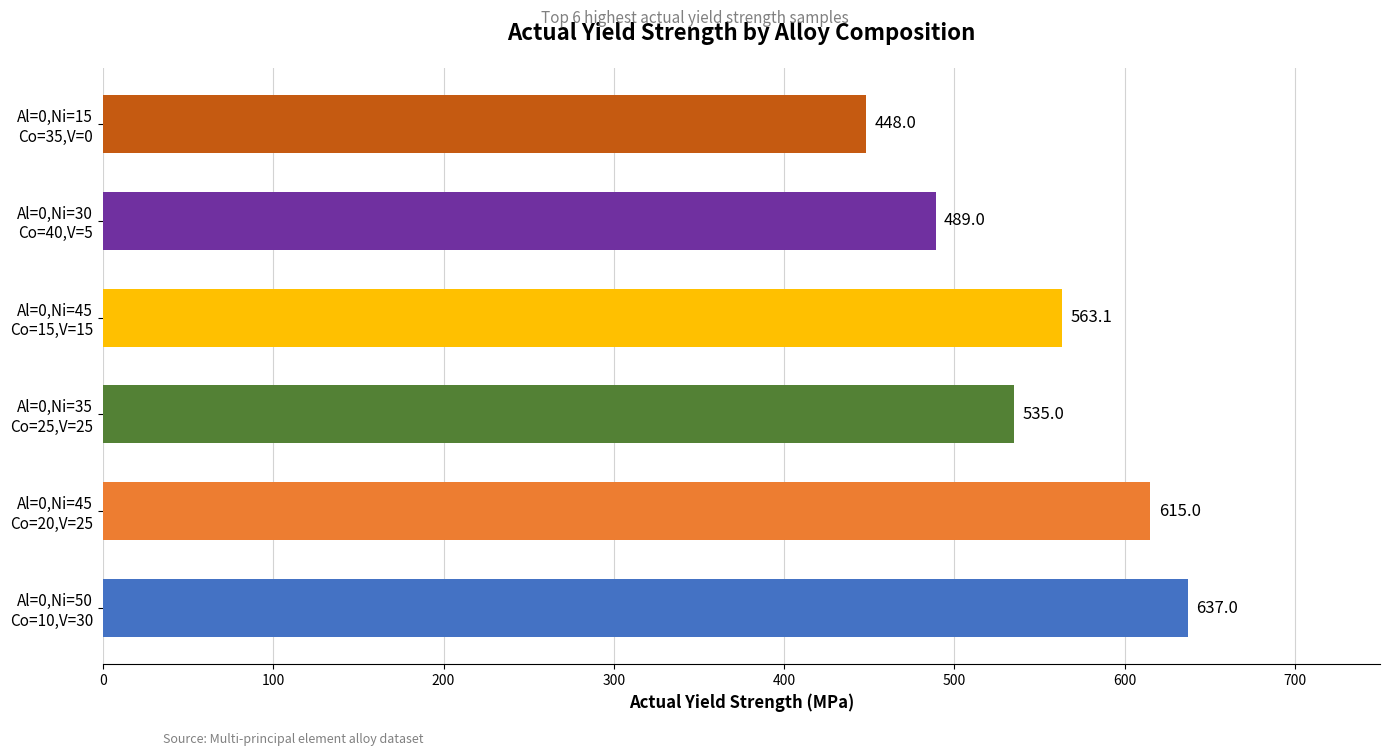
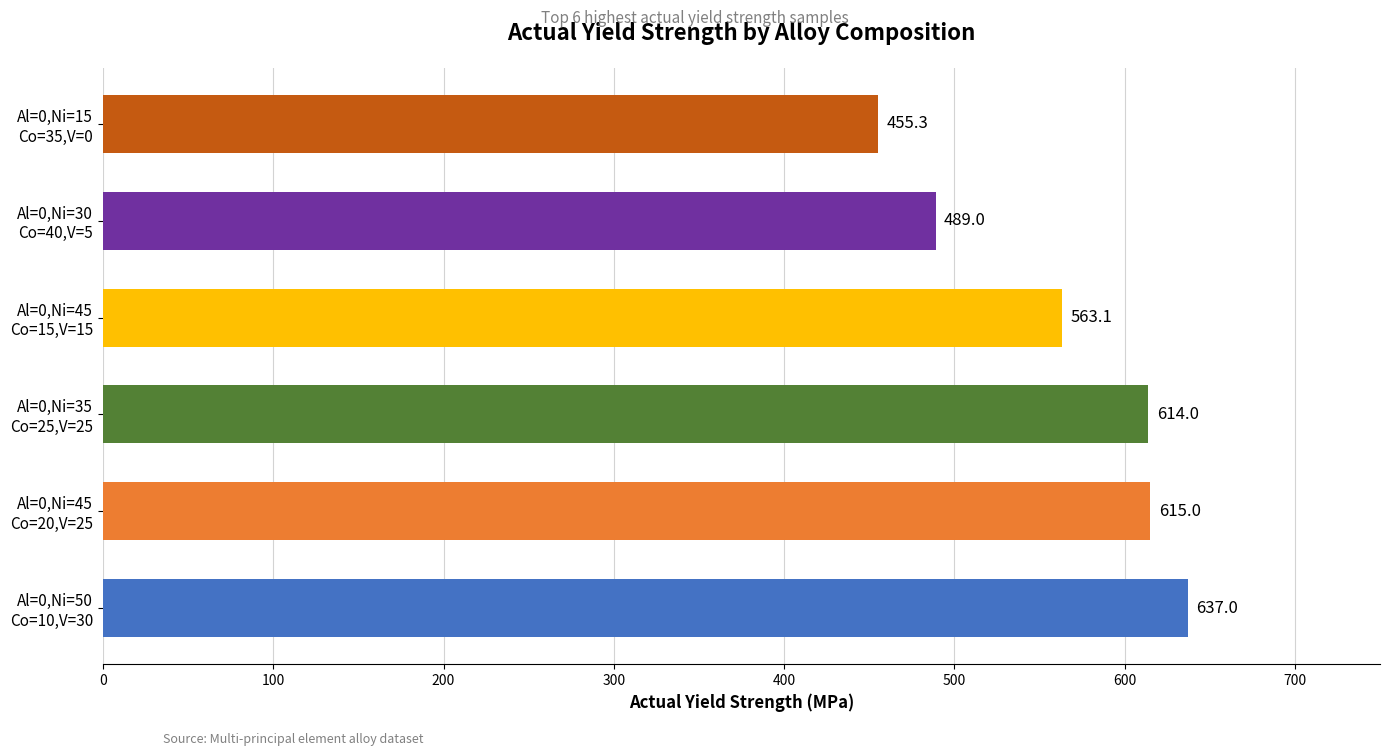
Al=0,Ni=15 Co=35,V=0: 448.0 -> 455.3
Al=0,Ni=35 Co=25,V=25: 535.0 -> 614.0
